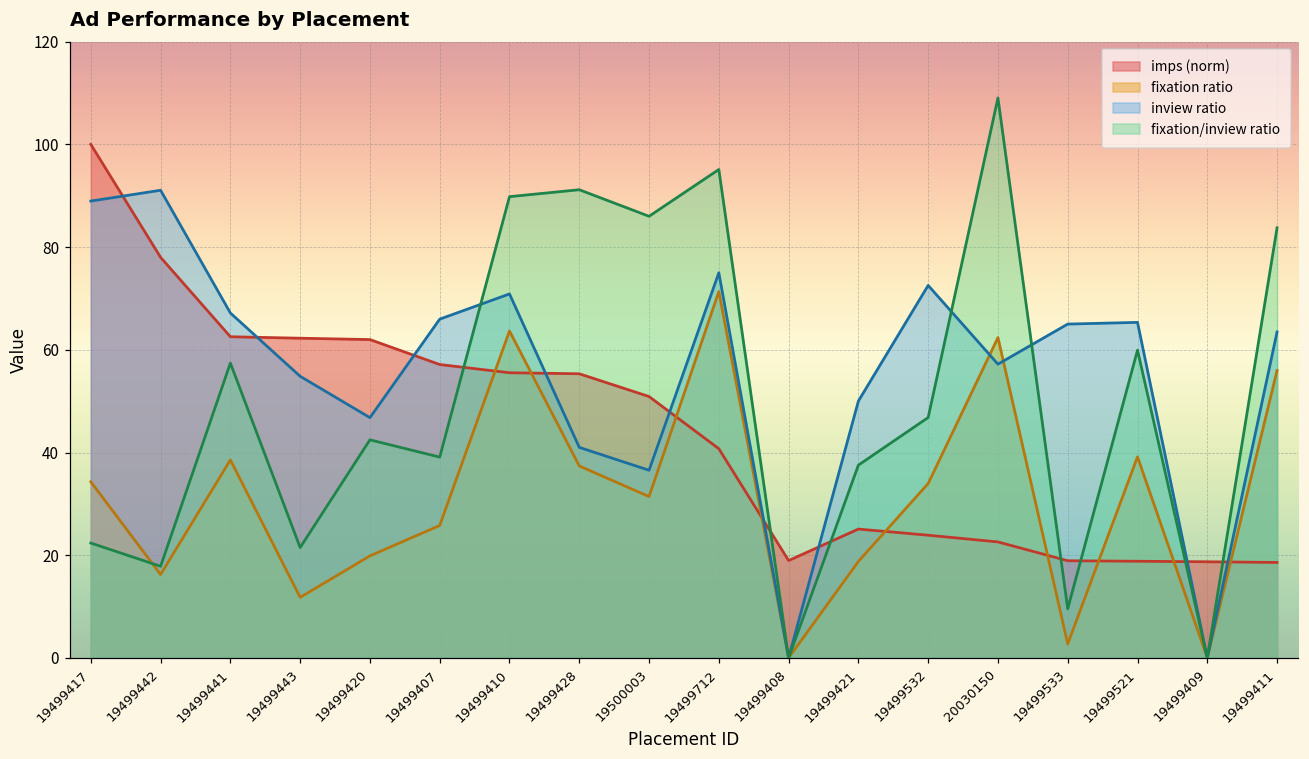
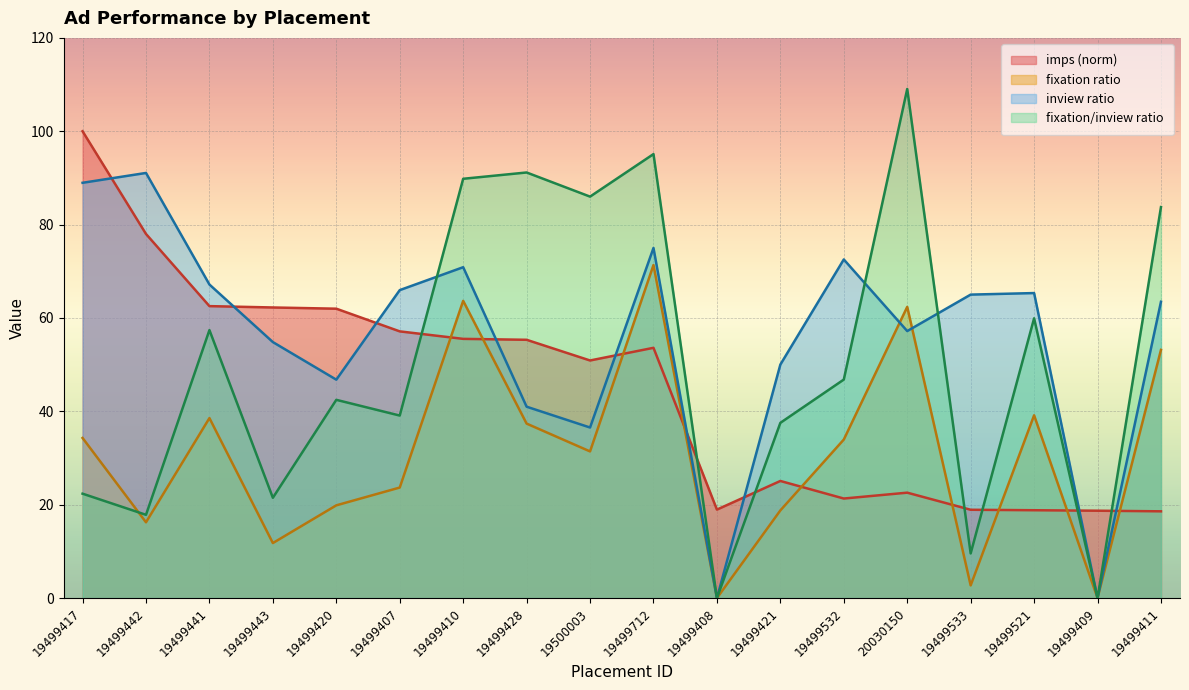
fixation ratio, 19499407: 26 -> 24
imps (norm), 19499712: 41 -> 54
imps (norm), 19499532: 24 -> 21
fixation ratio, 19499411: 56 -> 53
